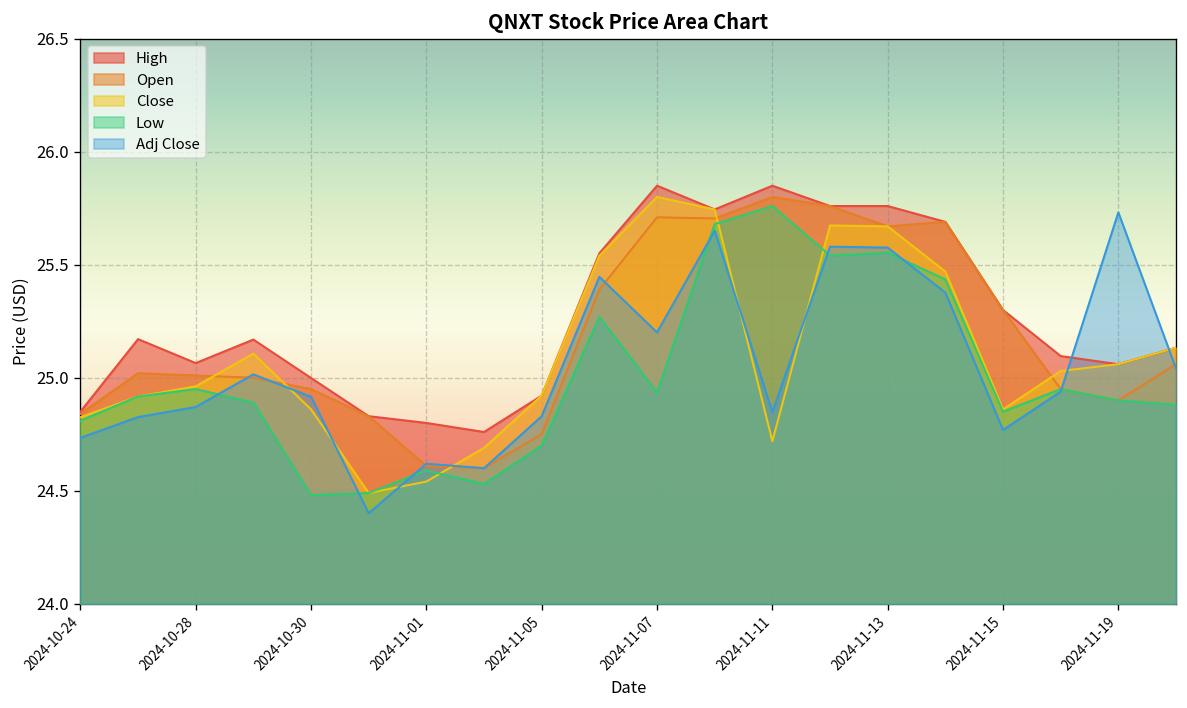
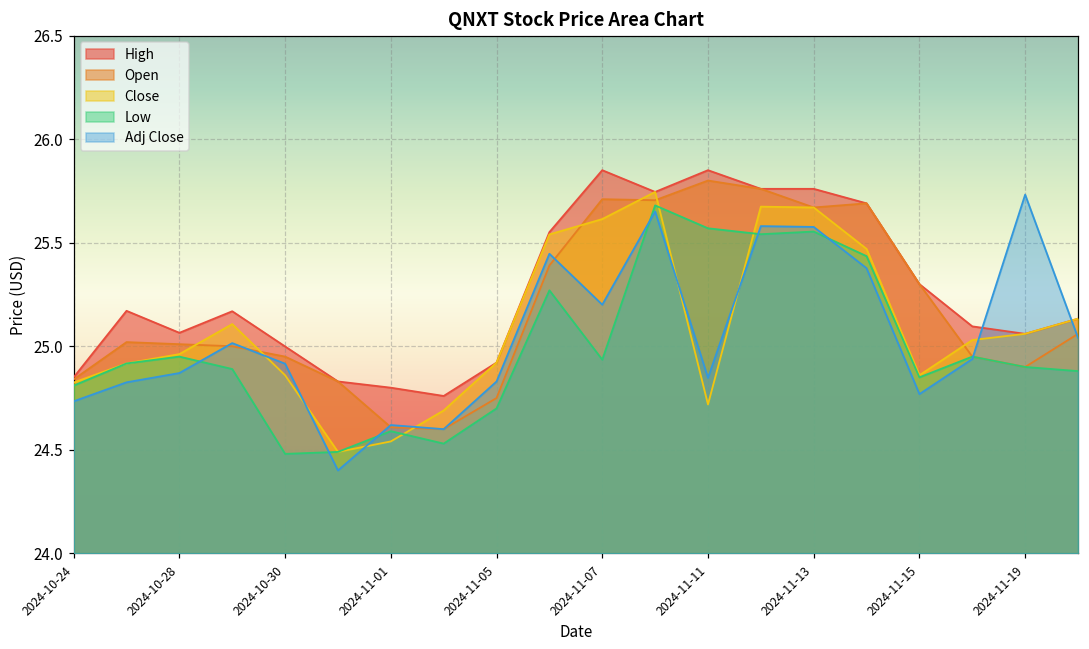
Close, 2024-11-07: 25.80 -> 25.61
Low, 2024-11-11: 25.76 -> 25.57
